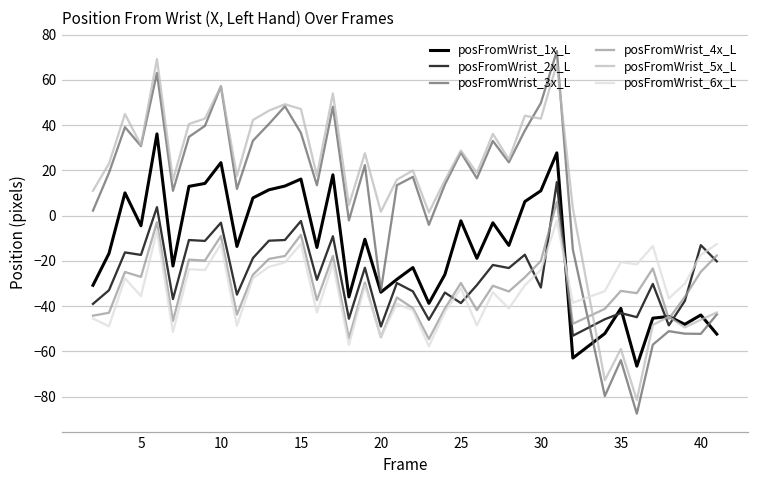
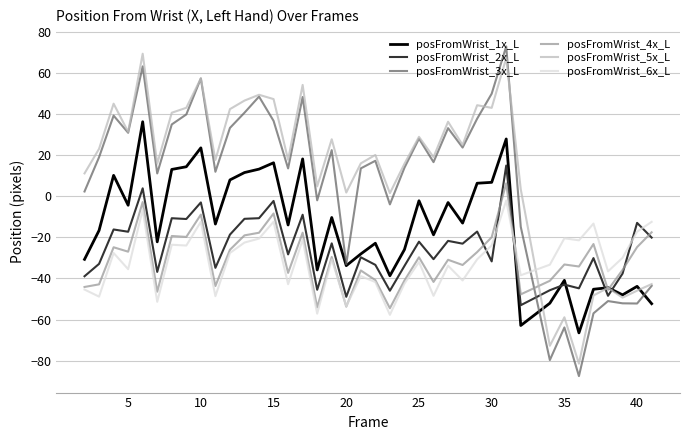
posFromWrist_2x_L, 25: -39 -> -22
posFromWrist_1x_L, 30: 11 -> 7
